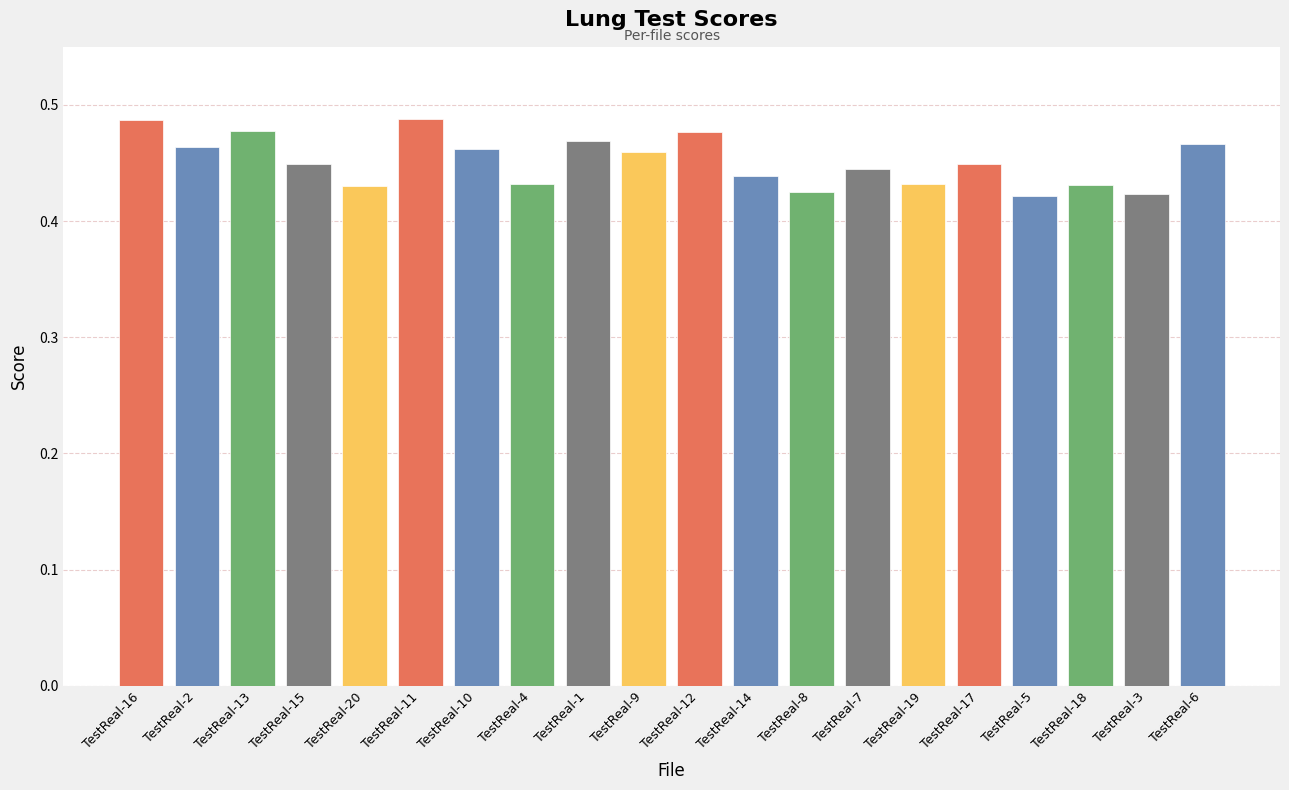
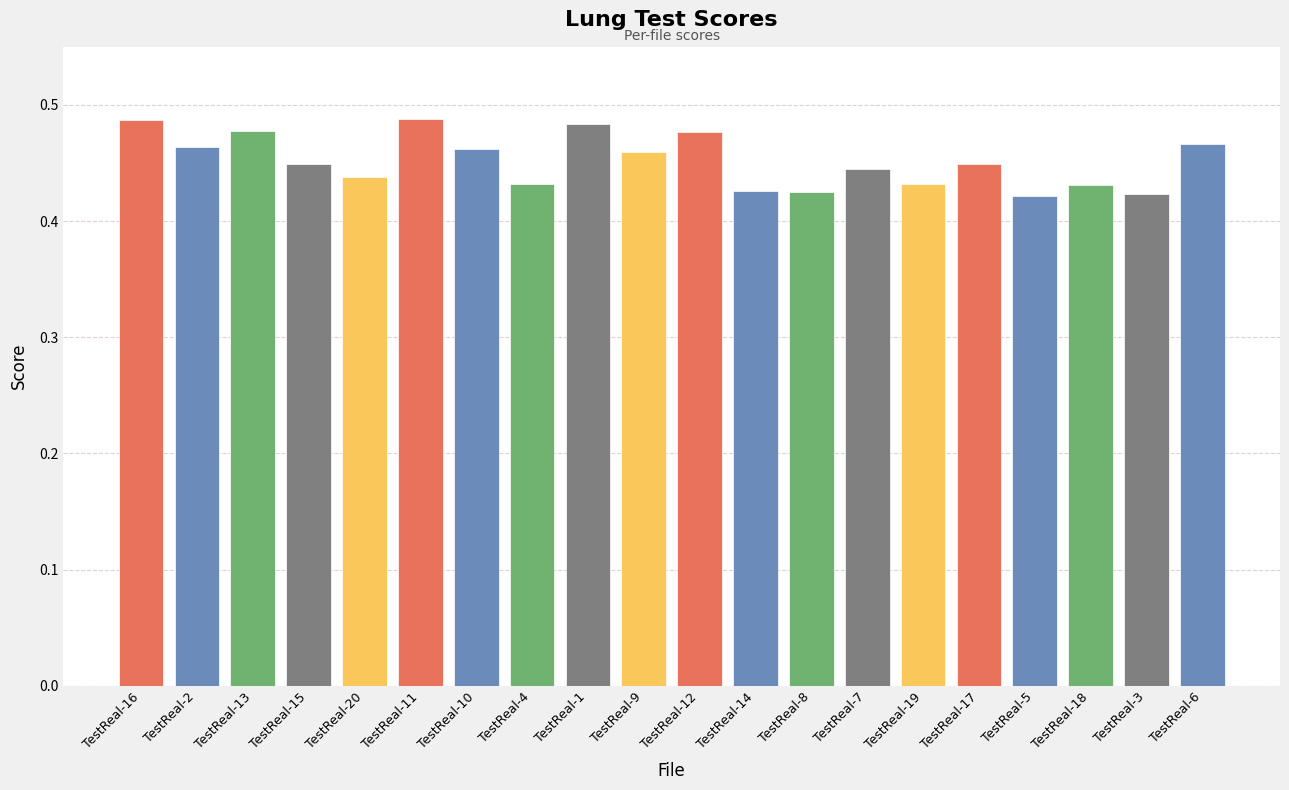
TestReal-20: 0.430 -> 0.438
TestReal-1: 0.469 -> 0.483
TestReal-14: 0.438 -> 0.426
